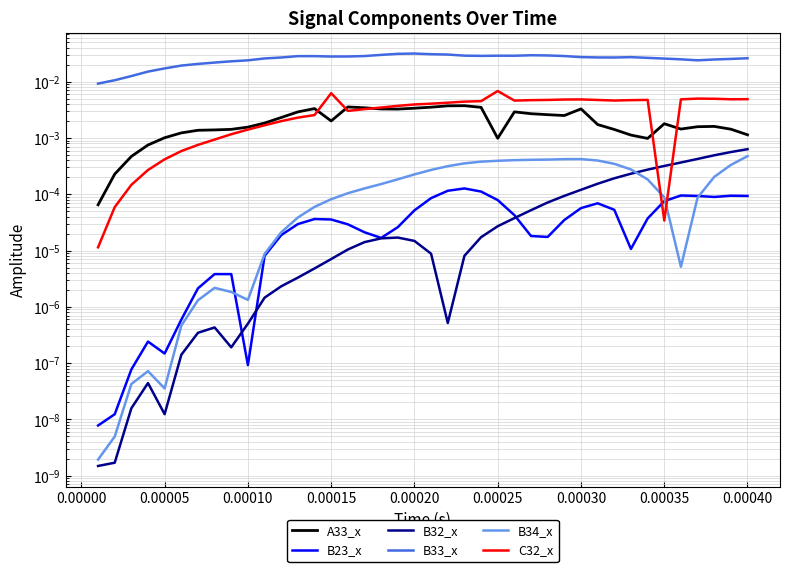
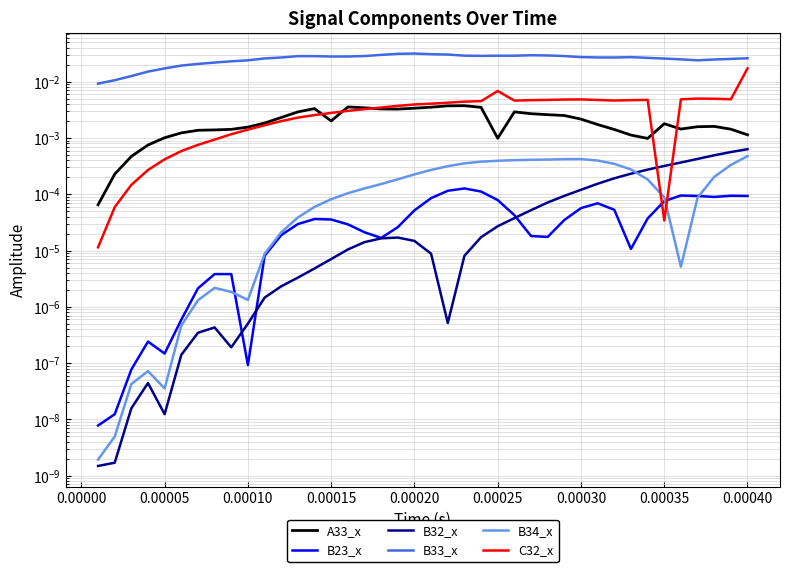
C32_x, 0.00015: 0.006 -> 0.003
A33_x, 0.00030: 0.003 -> 0.0022
C32_x, 0.00040: 0.005 -> 0.017
